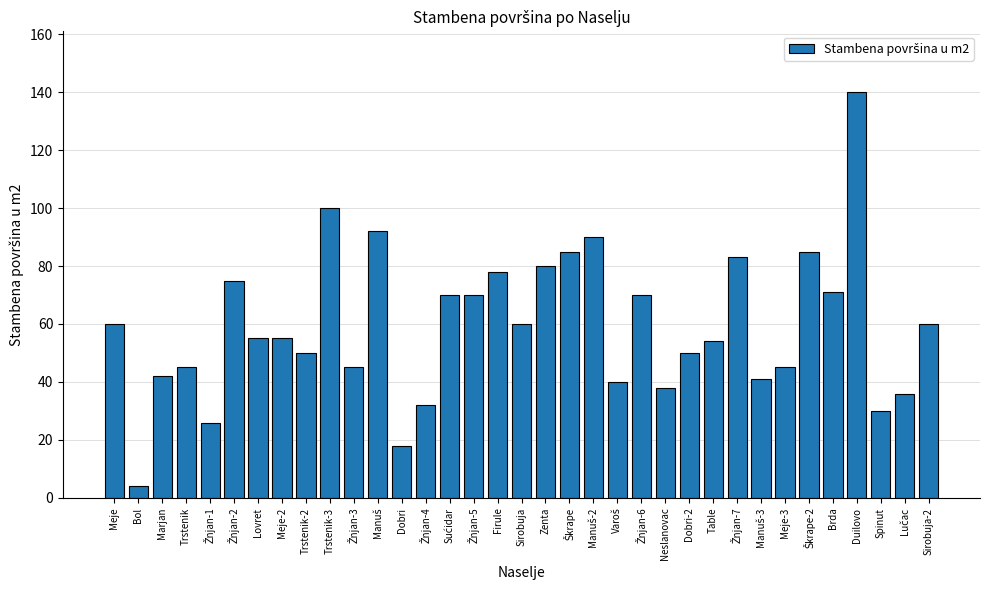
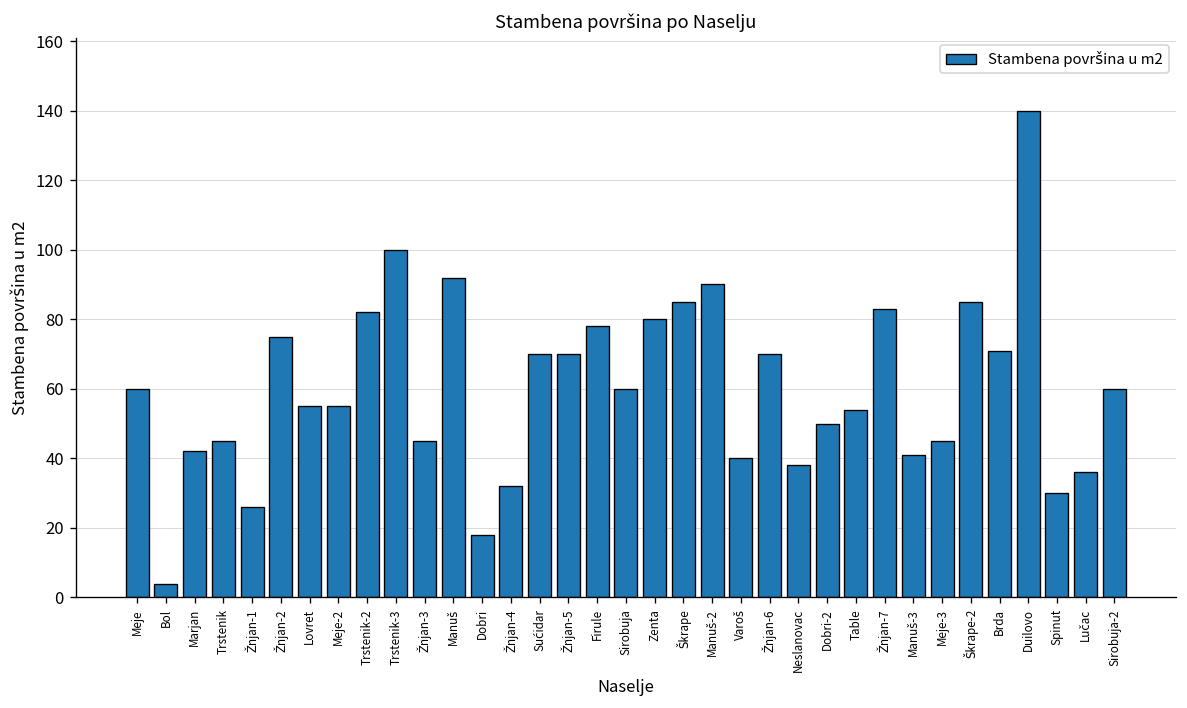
Trstenik-2: 50 -> 82
